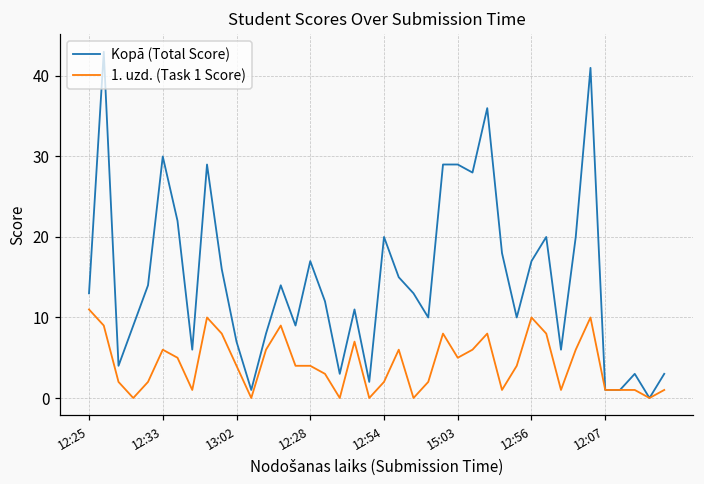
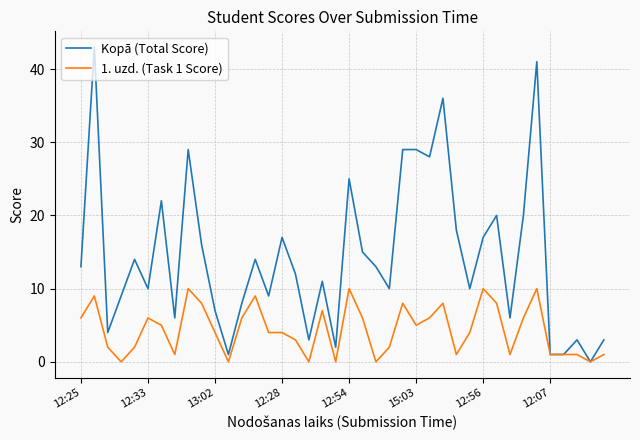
1. uzd. (Task 1 Score), 12:25: 11 -> 6
Kopā (Total Score), 12:33: 30 -> 10
Kopā (Total Score), 12:54: 20 -> 25
1. uzd. (Task 1 Score), 12:54: 2 -> 10
